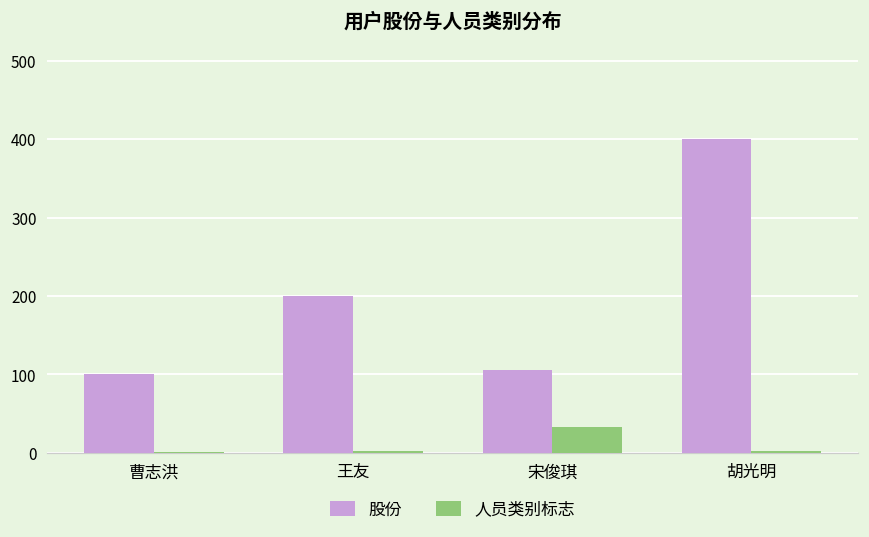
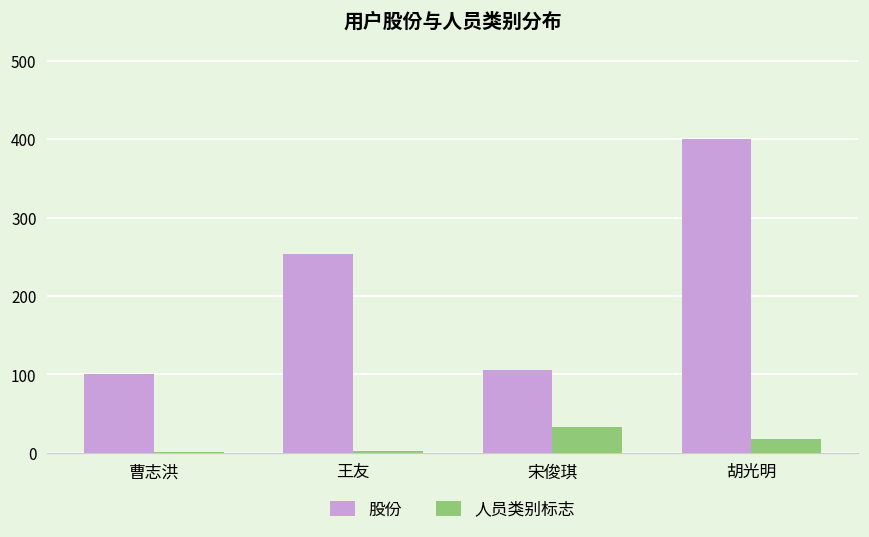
股份, 王友: 200 -> 250
人员类别标志, 胡光明: 0 -> 20
